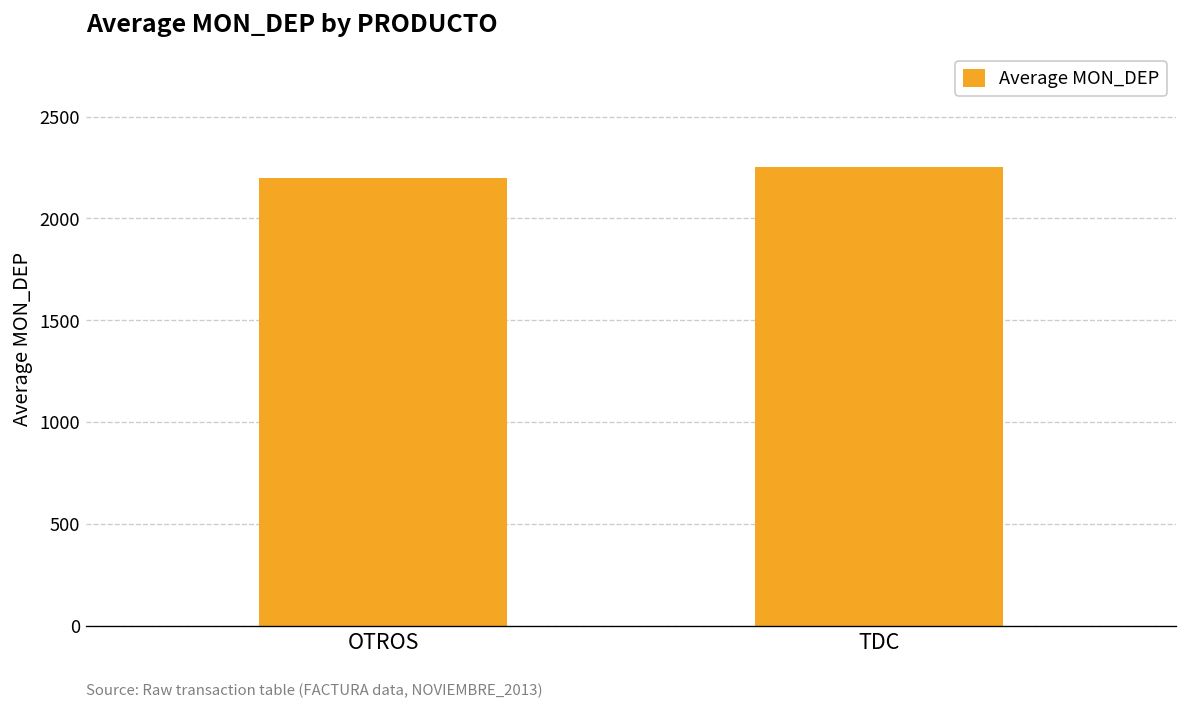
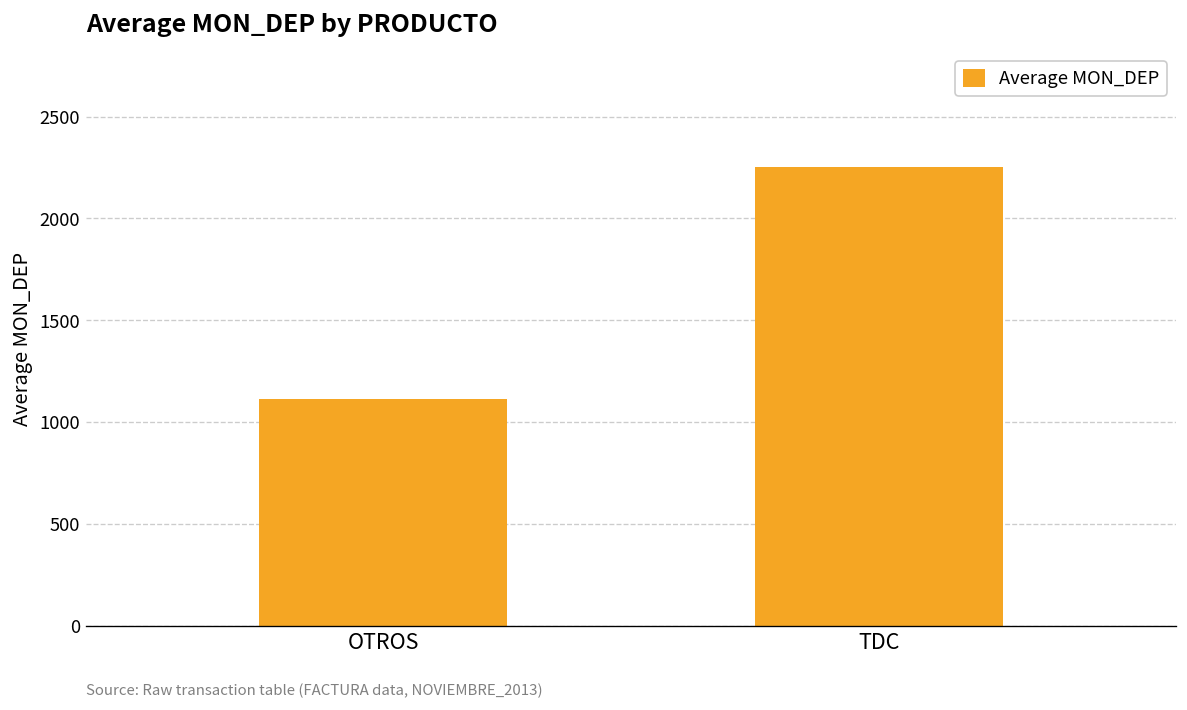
OTROS: 2200 -> 1110
